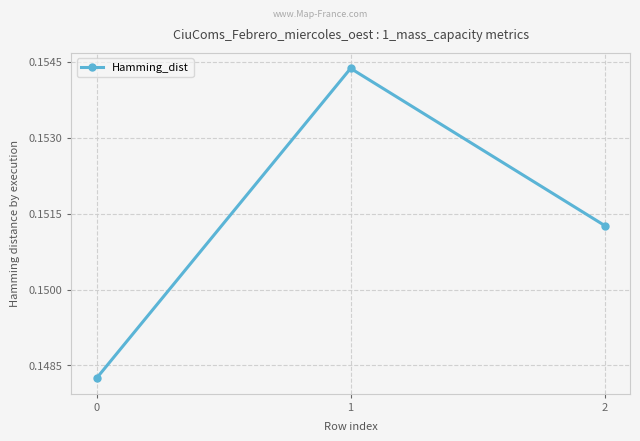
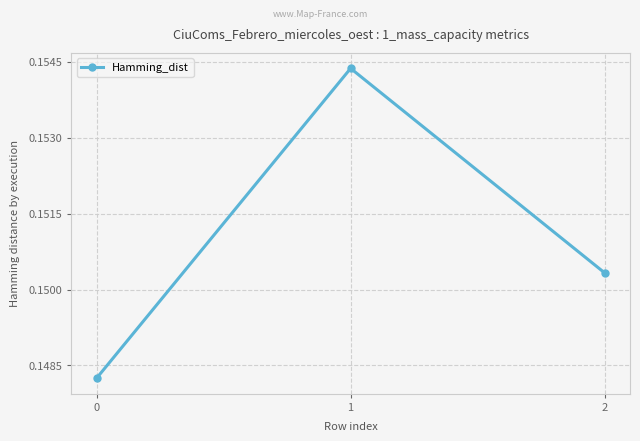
2: 0.1513 -> 0.1503
